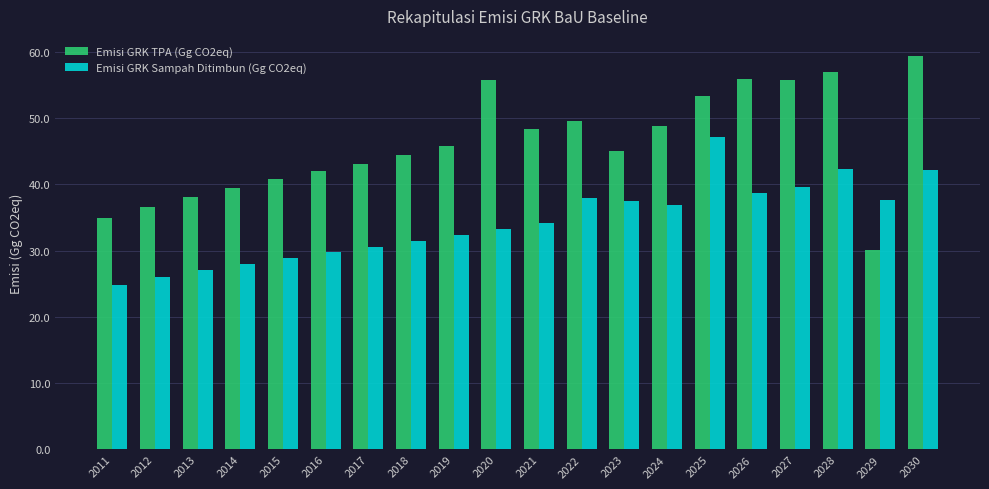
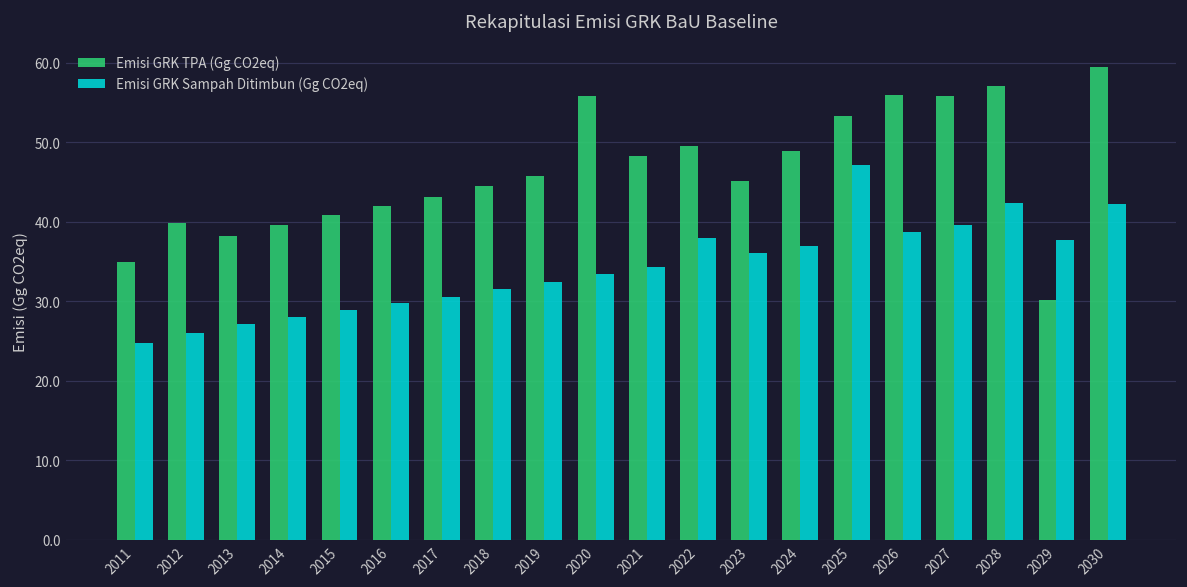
Emisi GRK TPA (Gg CO2eq), 2012: 37 -> 40
Emisi GRK Sampah Ditimbun (Gg CO2eq), 2023: 37 -> 36
